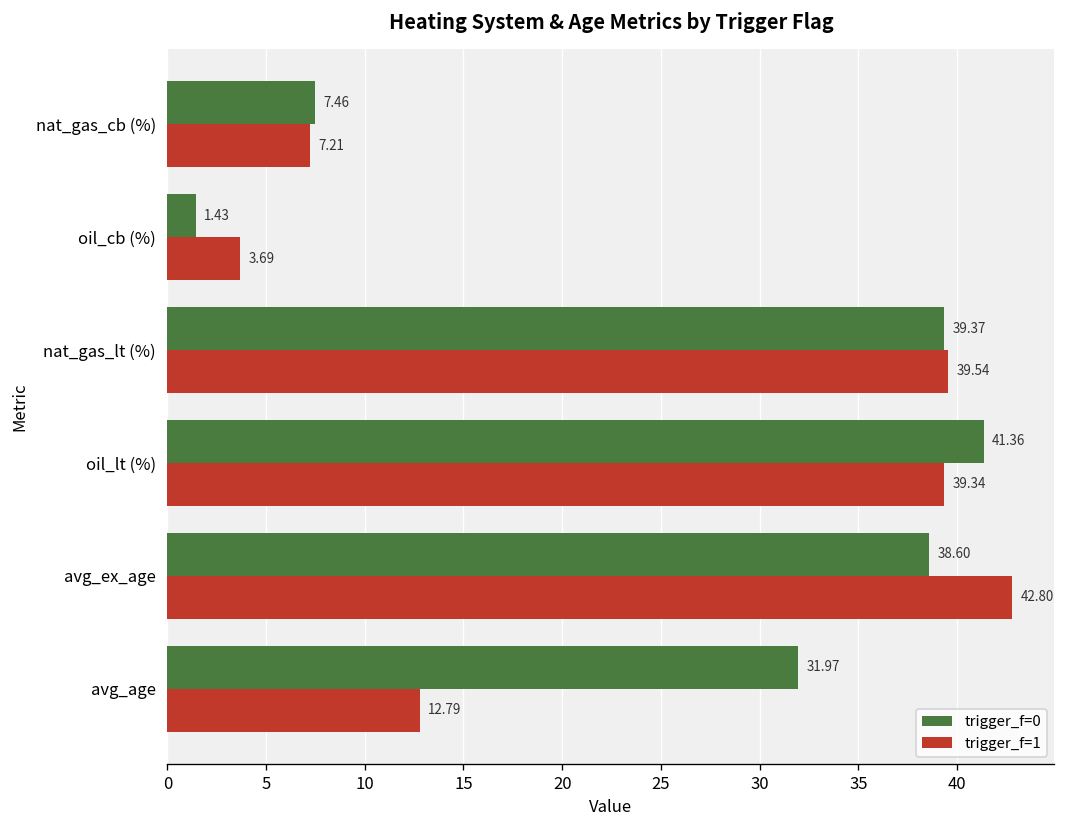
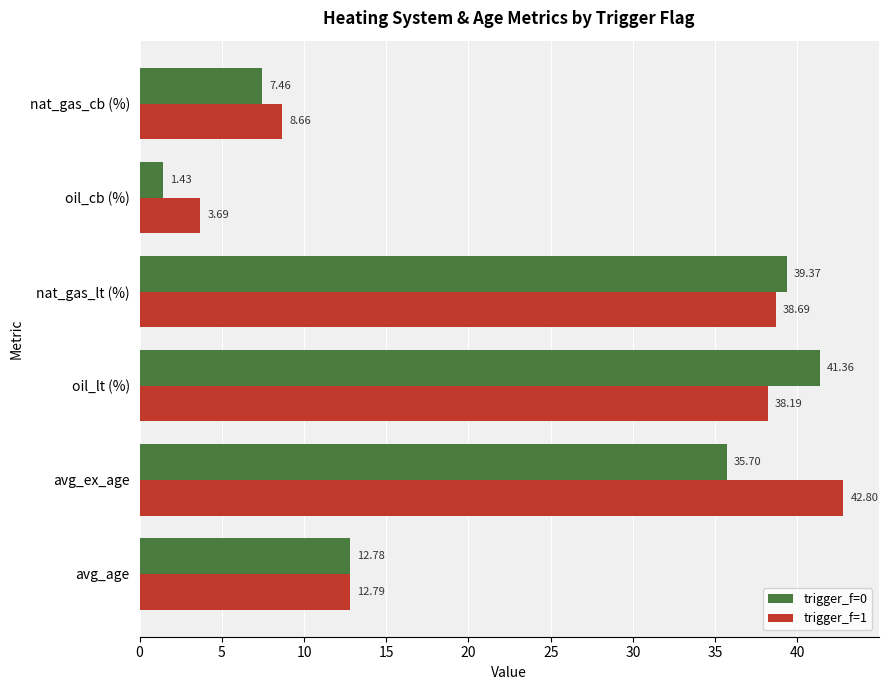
trigger_f=1, nat_gas_cb (%): 7.21 -> 8.66
trigger_f=1, nat_gas_lt (%): 39.54 -> 38.69
trigger_f=1, oil_lt (%): 39.34 -> 38.19
trigger_f=0, avg_ex_age: 38.60 -> 35.70
trigger_f=0, avg_age: 31.97 -> 12.78
